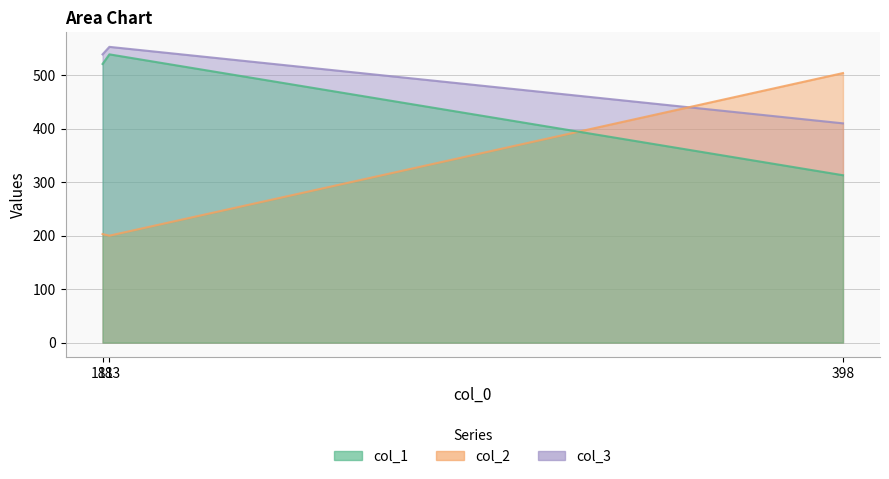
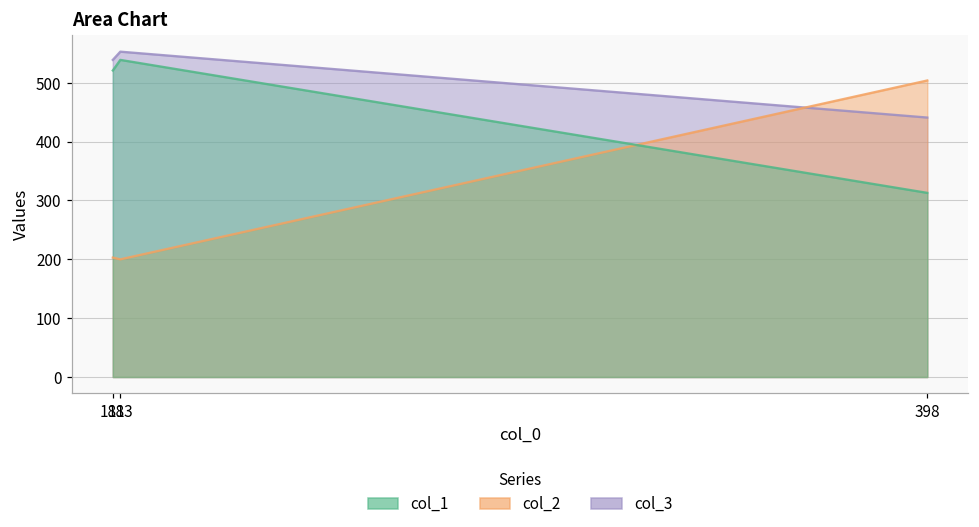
col_3, 398: 410 -> 440
